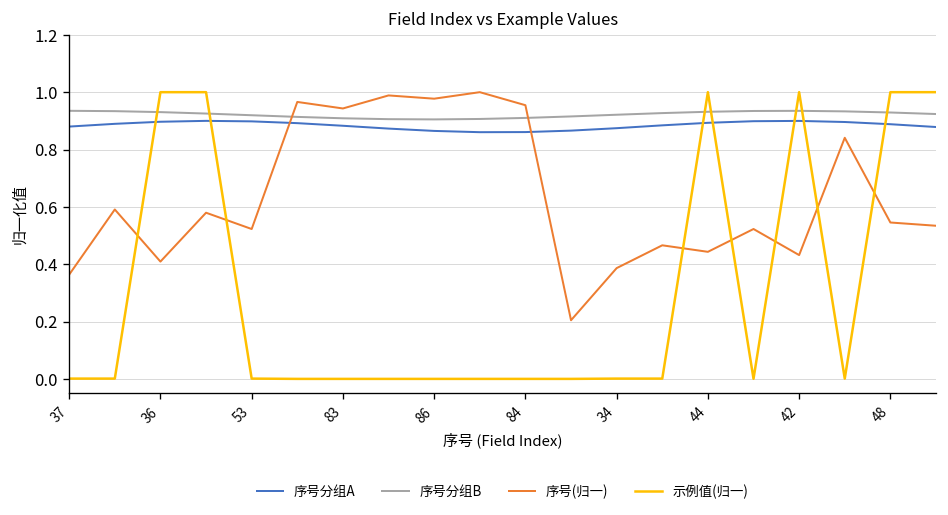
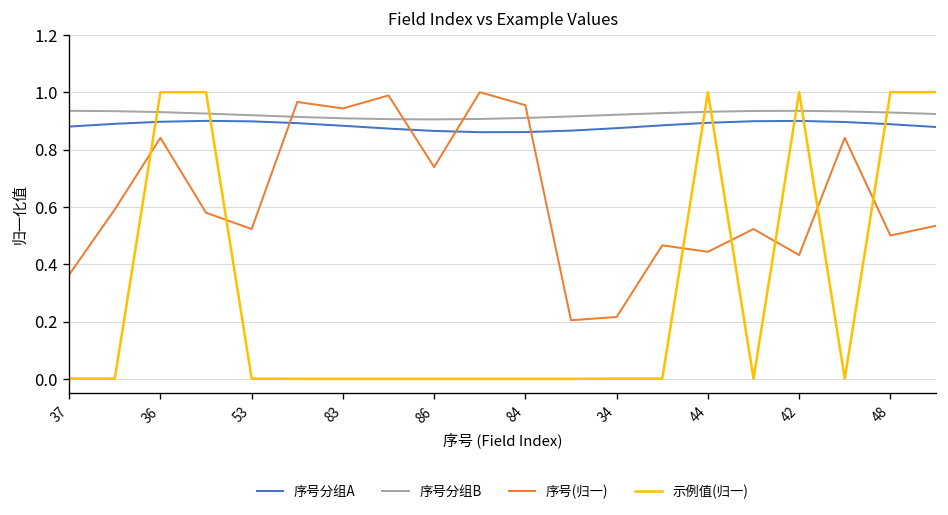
序号(归一), 36: 0.41 -> 0.84
序号(归一), 86: 0.98 -> 0.74
序号(归一), 34: 0.39 -> 0.22
序号(归一), 48: 0.55 -> 0.50
